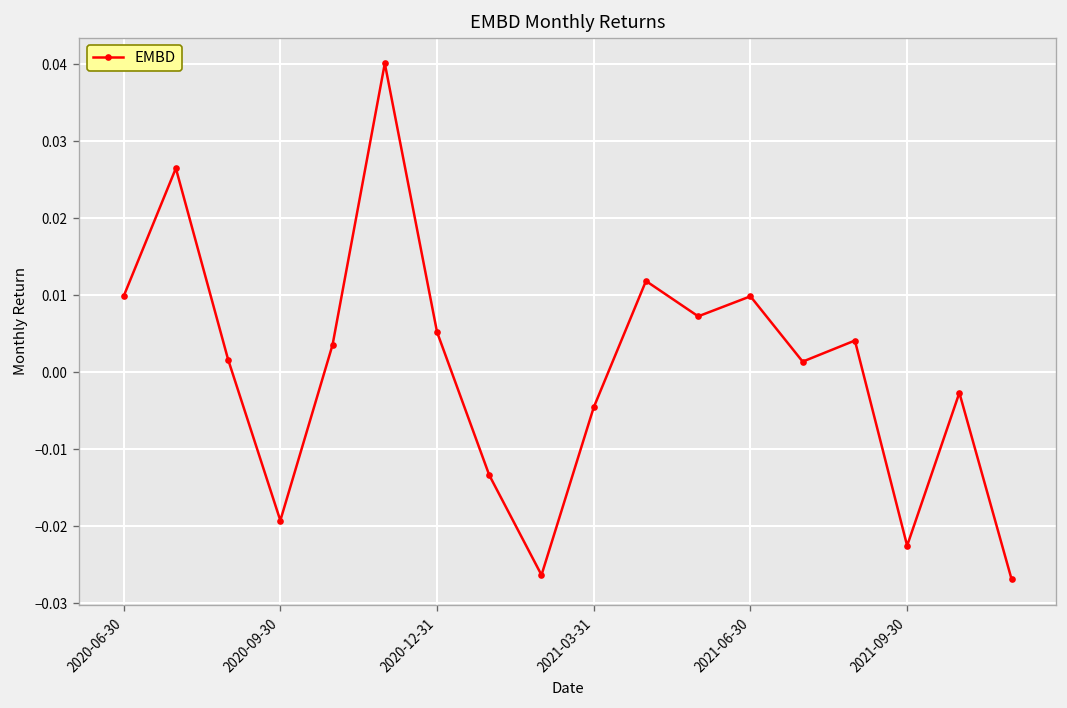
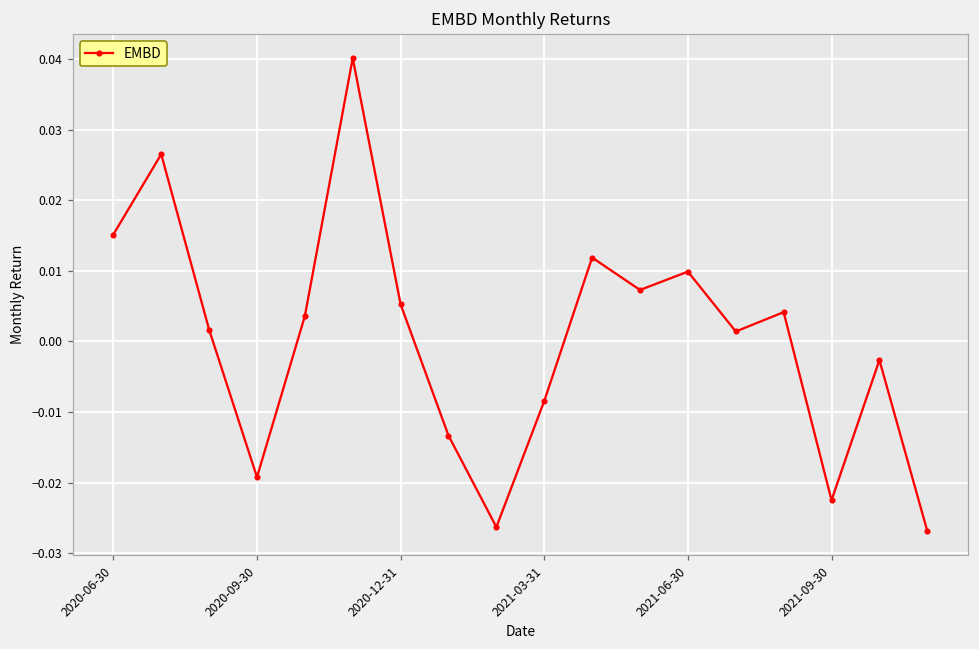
2020-06-30: 0.010 -> 0.015
2021-03-31: -0.005 -> -0.008
